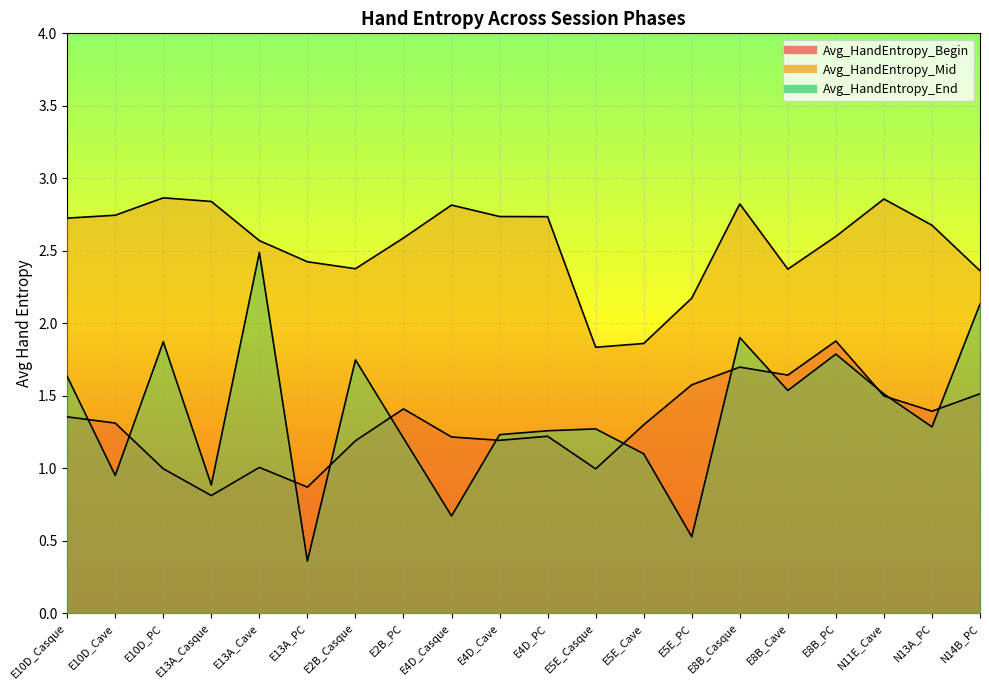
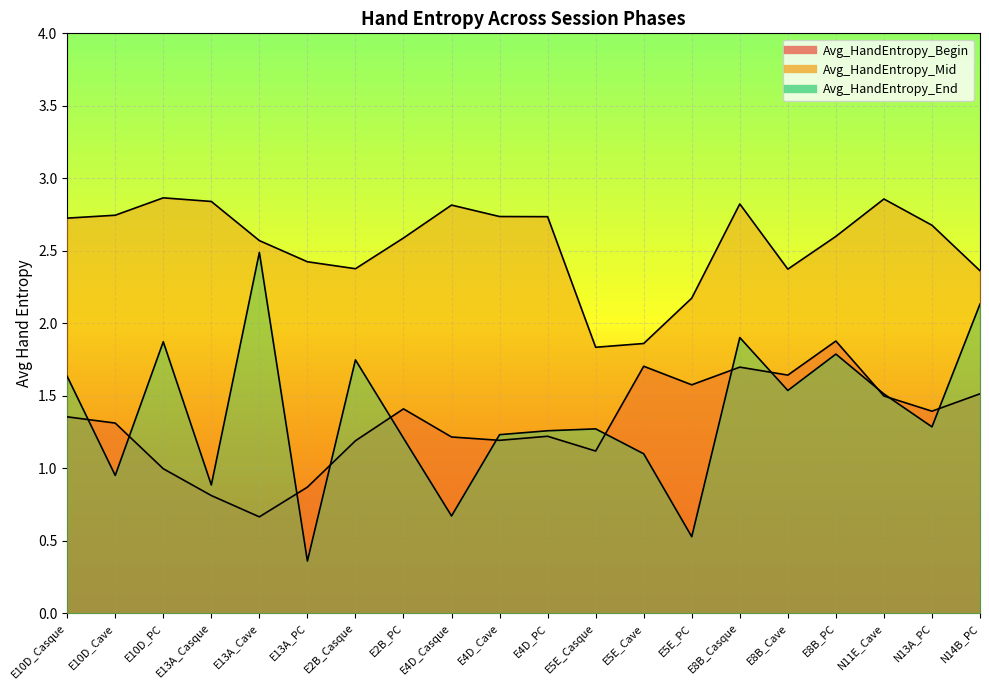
Avg_HandEntropy_Begin, E13A_Cave: 1.01 -> 0.66
Avg_HandEntropy_Begin, E5E_Casque: 1.00 -> 1.12
Avg_HandEntropy_Begin, E5E_Cave: 1.30 -> 1.70
